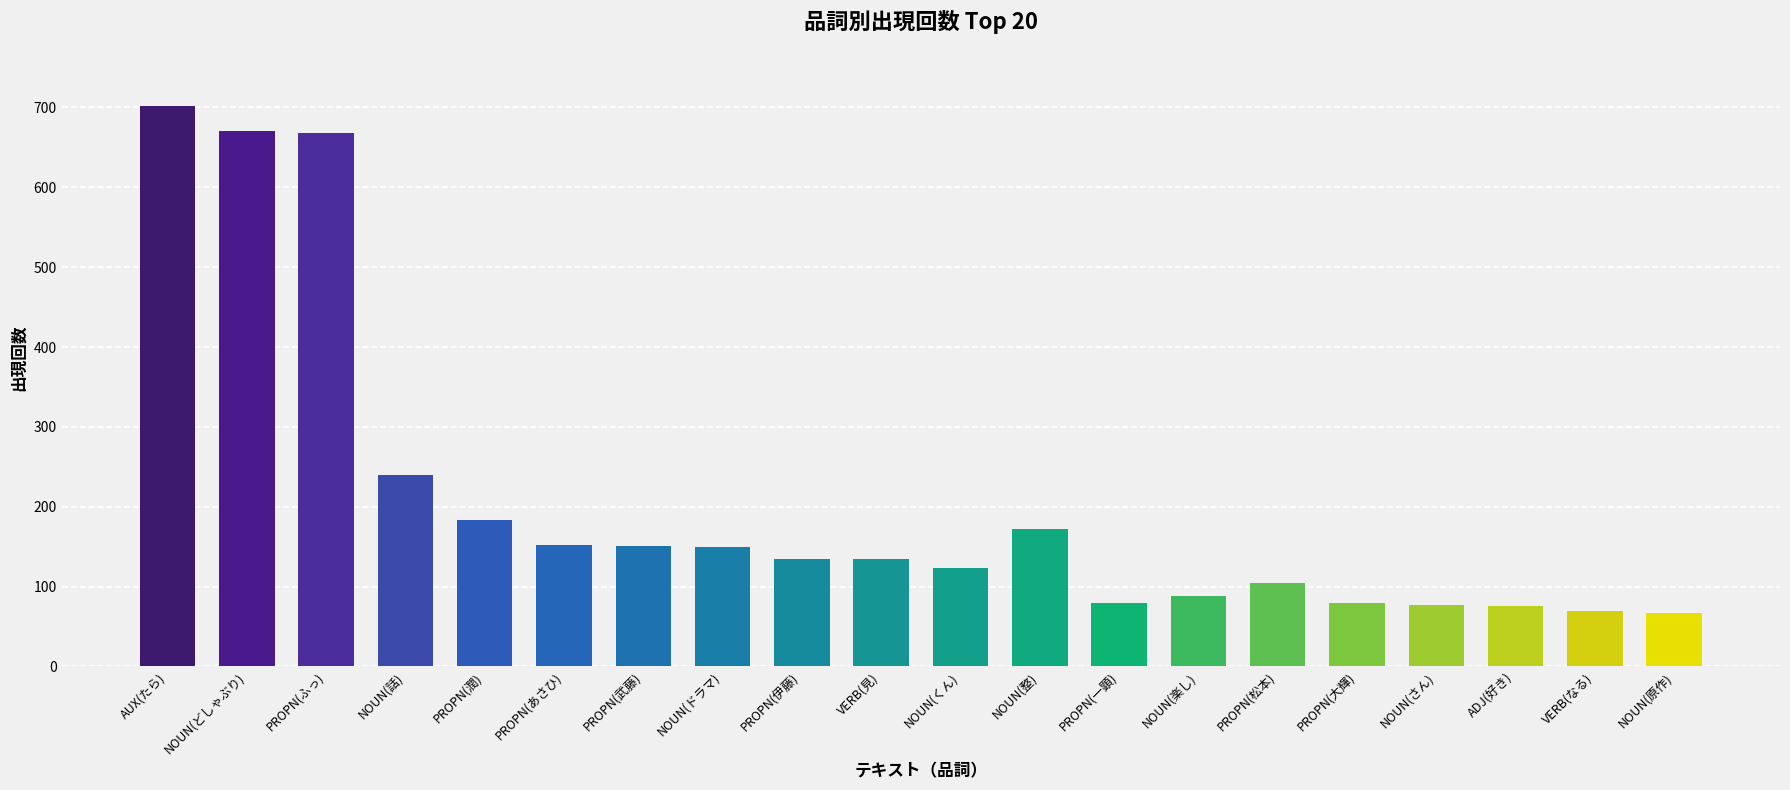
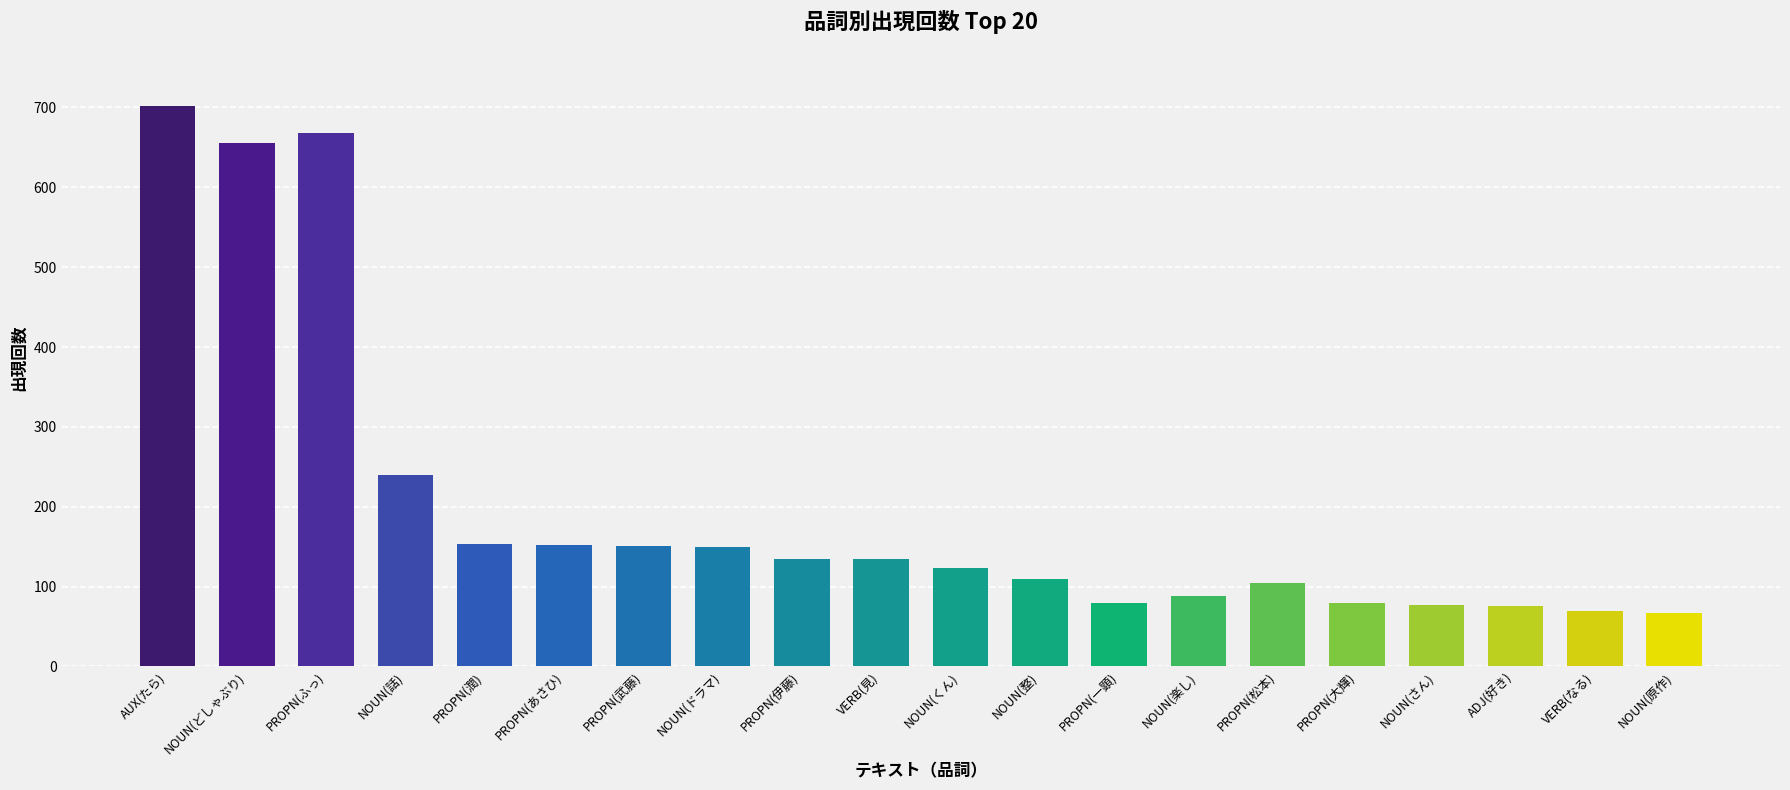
NOUN(どしゃぶり): 670 -> 660
PROPN(潤): 180 -> 150
NOUN(整): 170 -> 110
